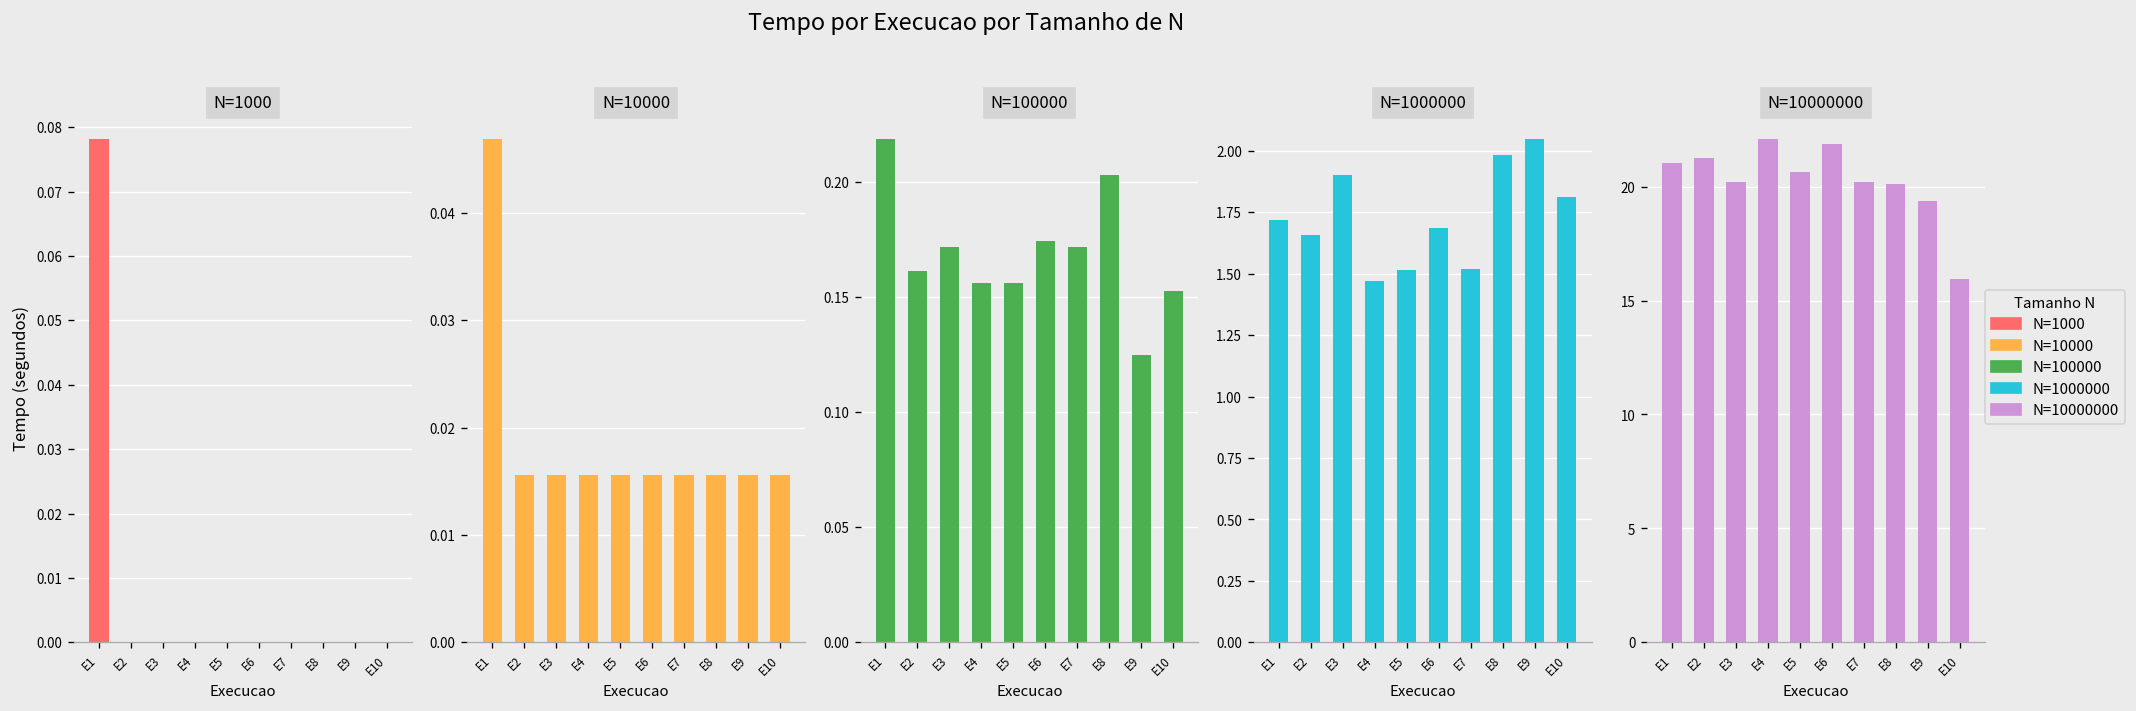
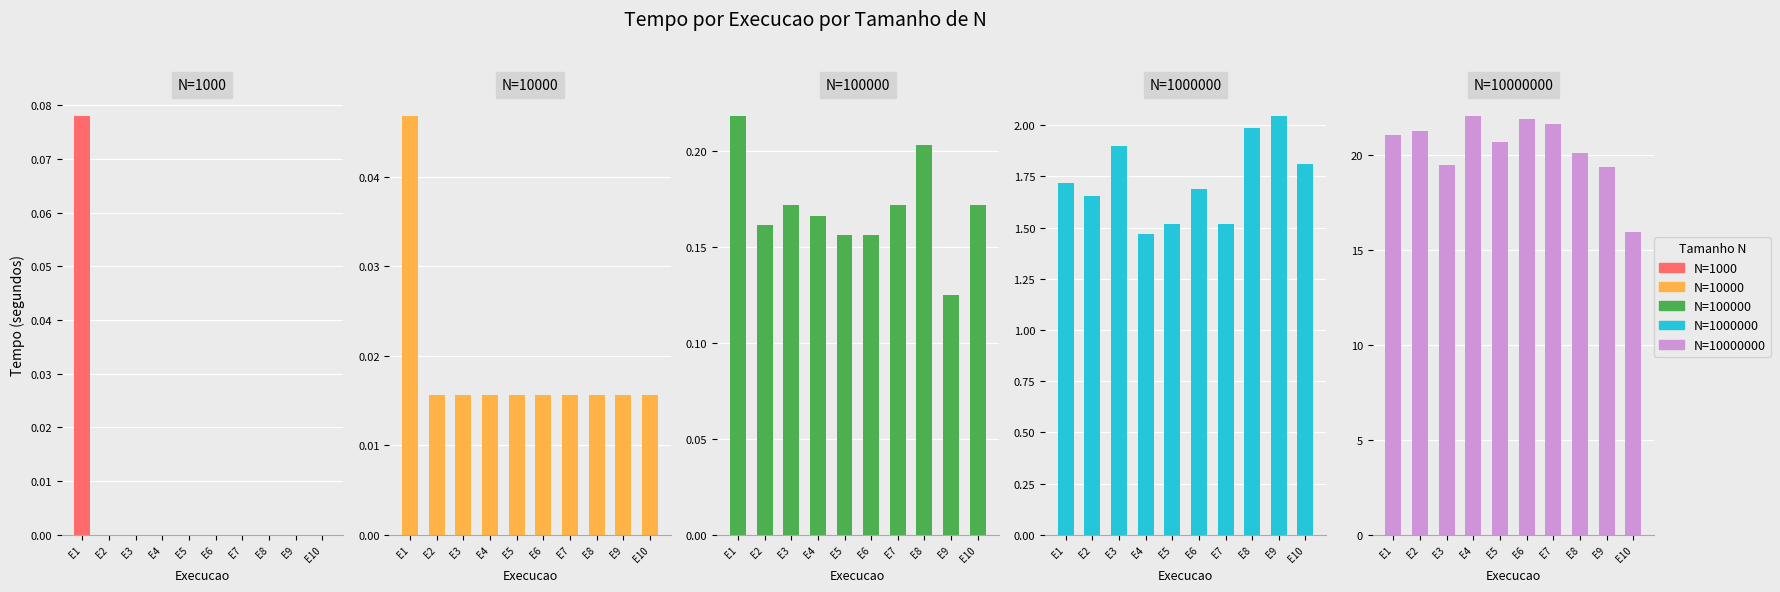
N=100000, E4: 0.156 -> 0.166
N=100000, E6: 0.174 -> 0.156
N=100000, E10: 0.153 -> 0.172
N=10000000, E3: 20.2 -> 19.5
N=10000000, E7: 20.2 -> 21.6
